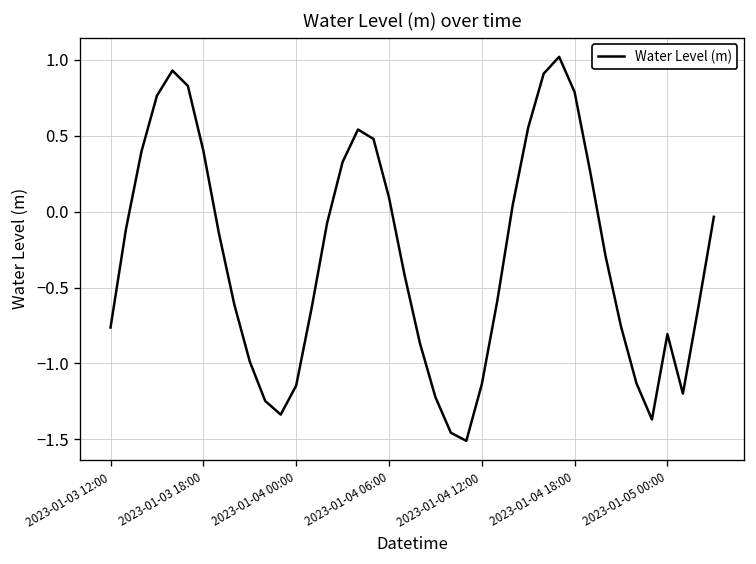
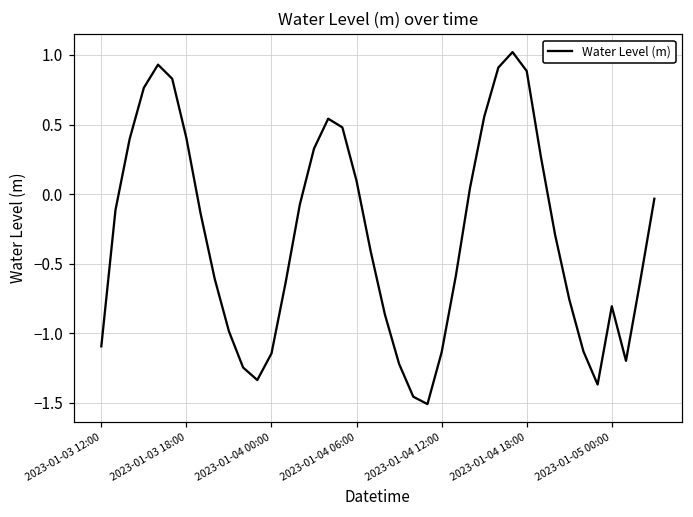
2023-01-03 12:00: -0.76 -> -1.09
2023-01-04 18:00: 0.79 -> 0.88
